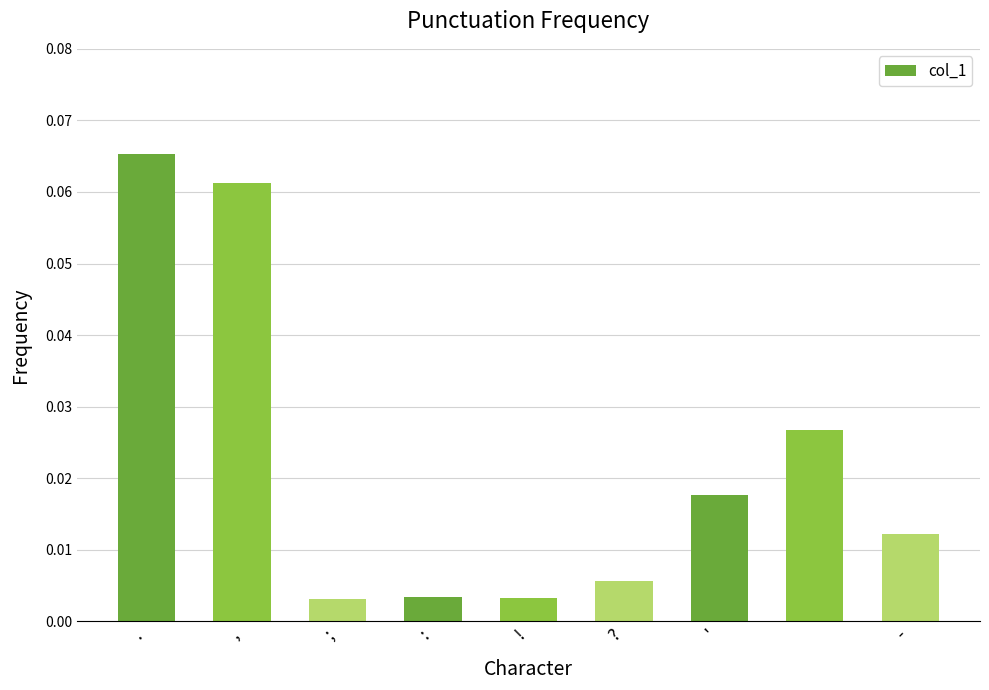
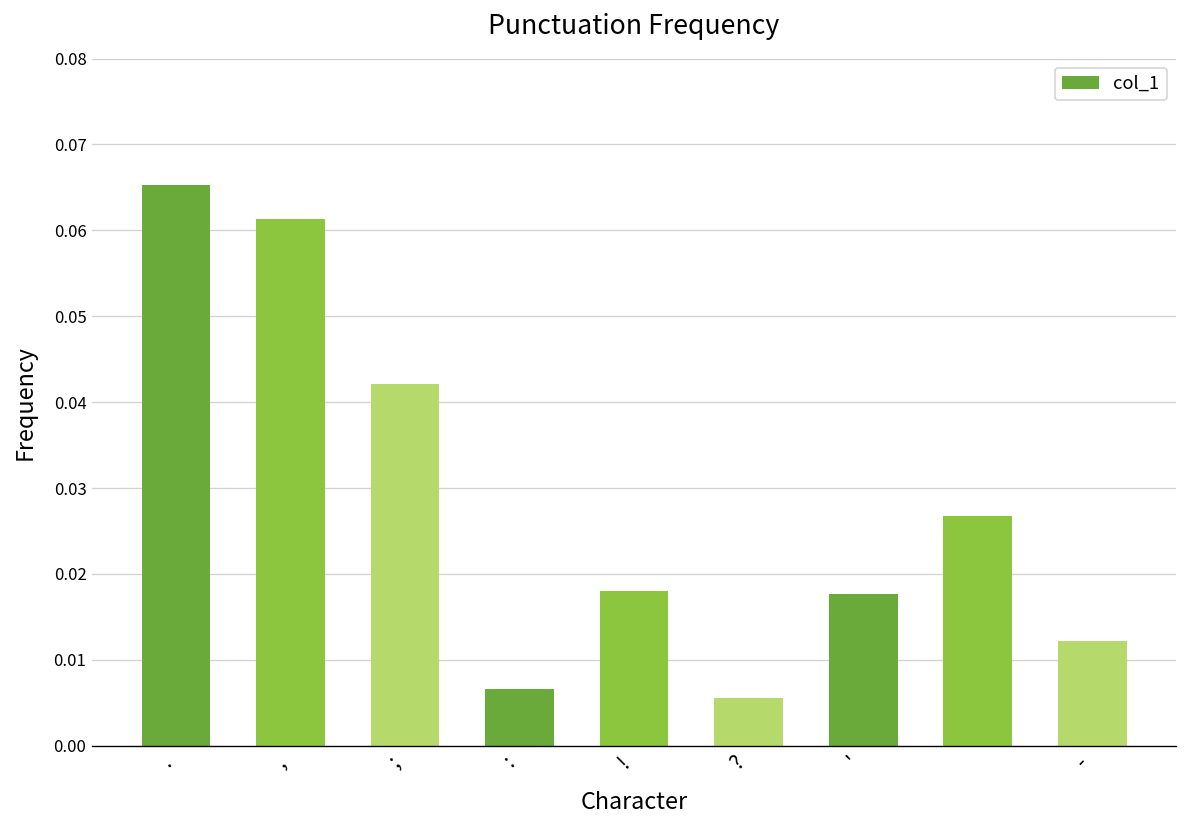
;: 0.003 -> 0.042
:: 0.003 -> 0.007
!: 0.003 -> 0.018
